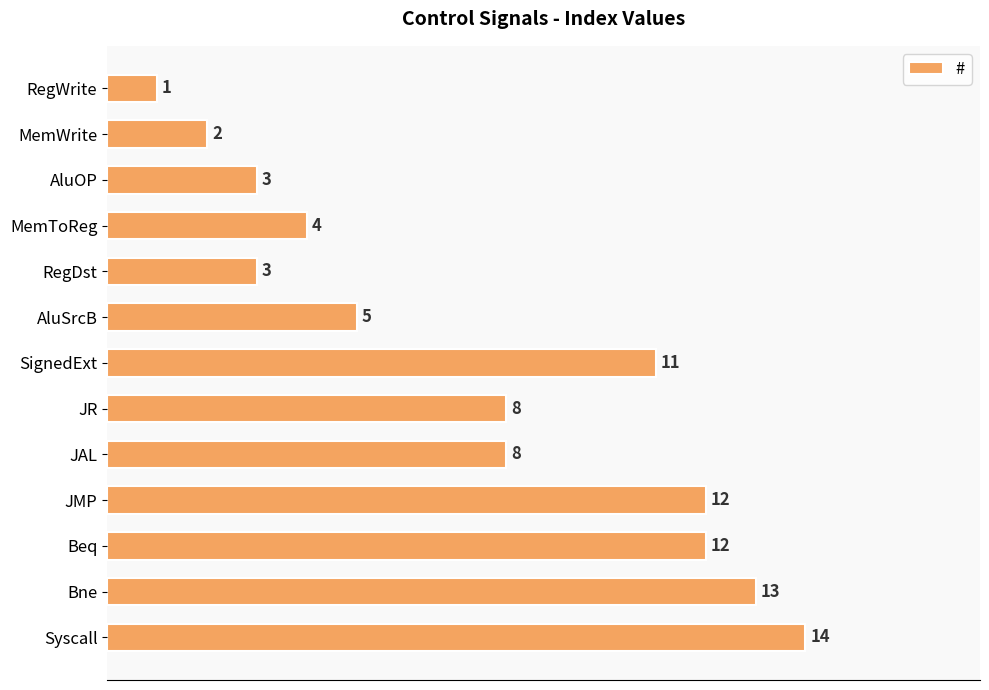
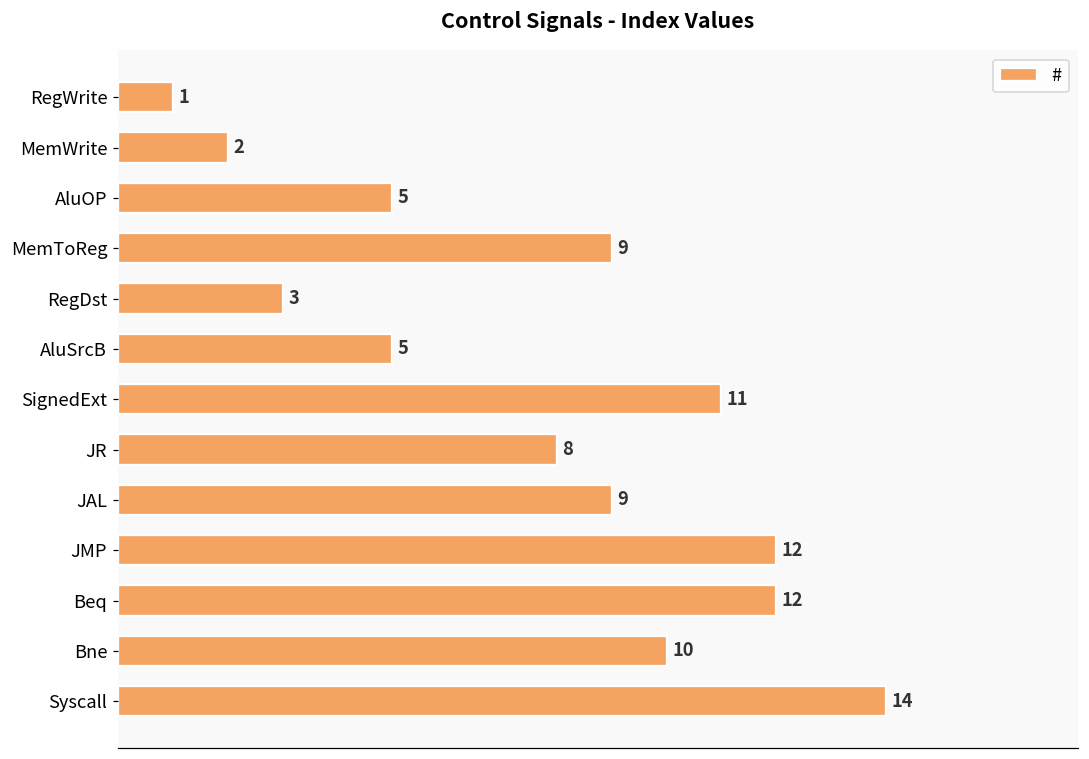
AluOP: 3 -> 5
MemToReg: 4 -> 9
JAL: 8 -> 9
Bne: 13 -> 10
